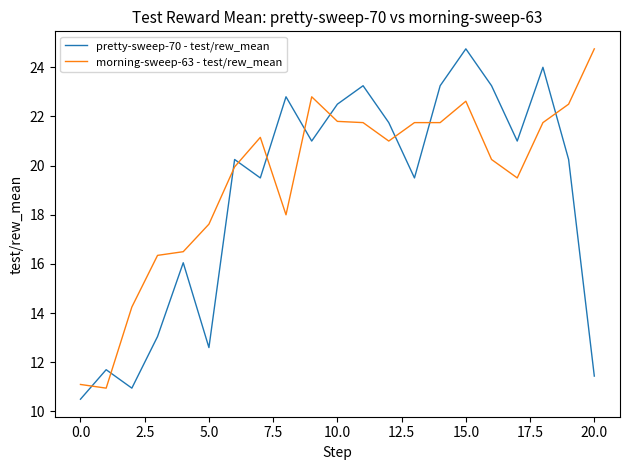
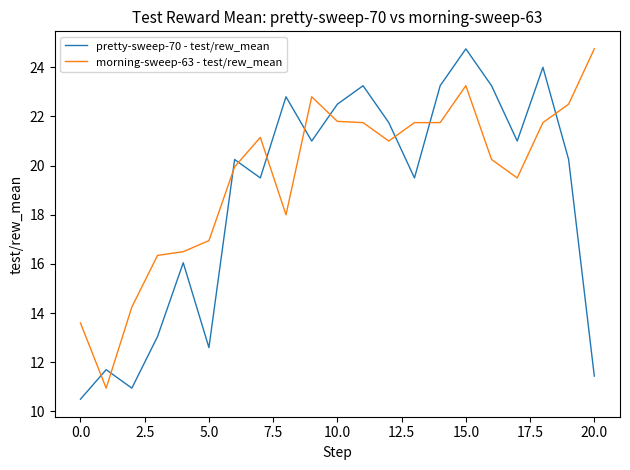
morning-sweep-63 - test/rew_mean, 0.0: 11.1 -> 13.6
morning-sweep-63 - test/rew_mean, 5.0: 17.6 -> 17.0
morning-sweep-63 - test/rew_mean, 15.0: 22.6 -> 23.3
